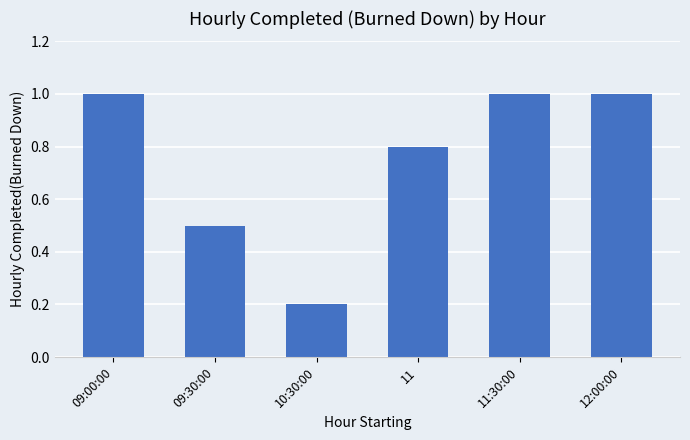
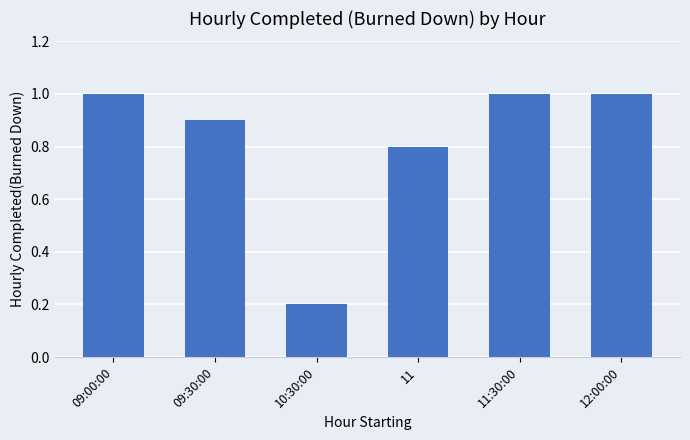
09:30:00: 0.5 -> 0.9
